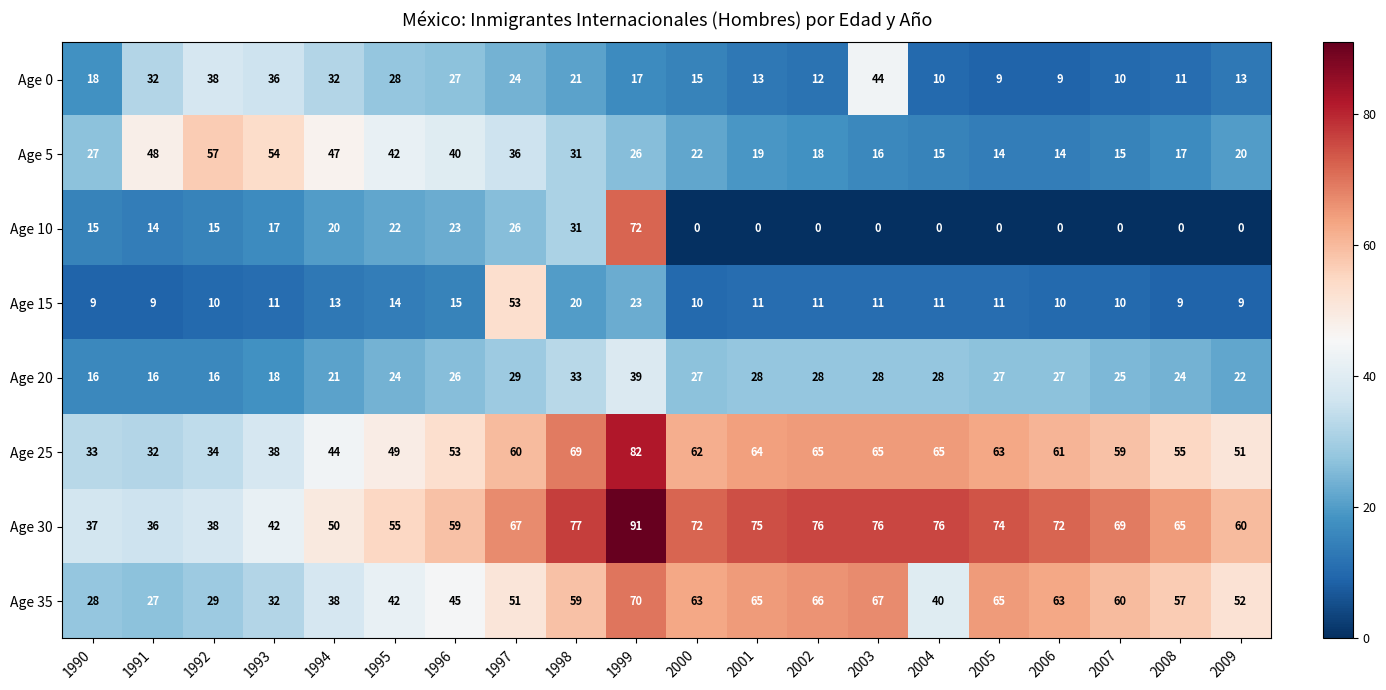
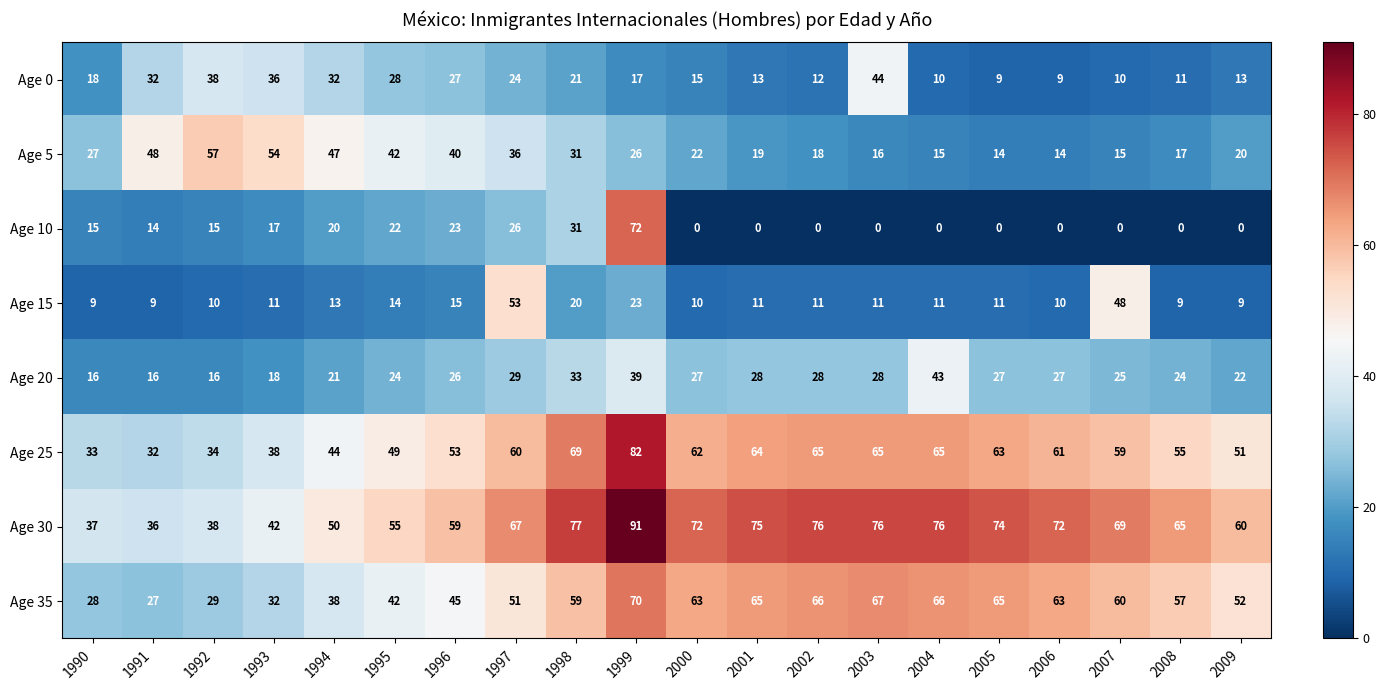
Age 15, 2007: 10 -> 48
Age 20, 2004: 28 -> 43
Age 35, 2004: 40 -> 66
